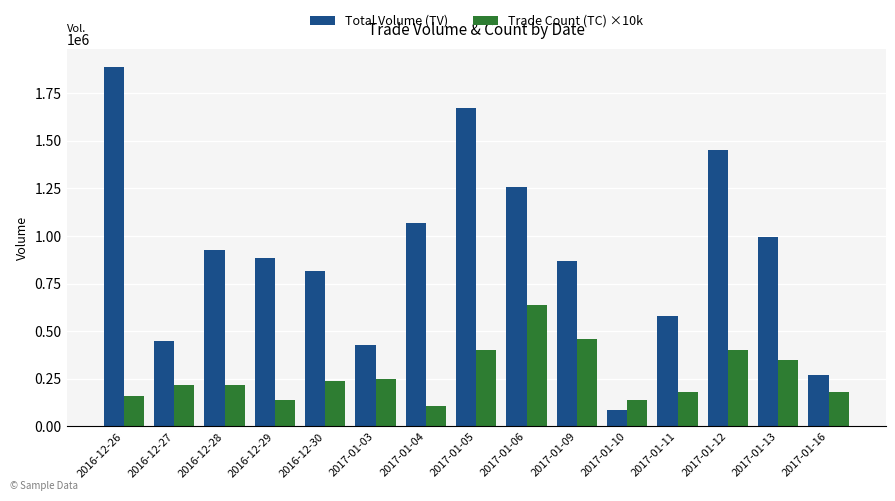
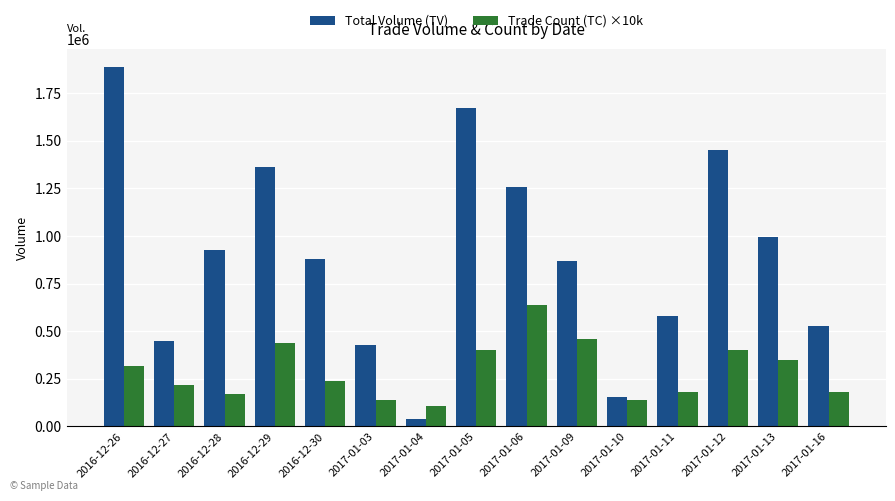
Trade Count (TC) ×10k, 2016-12-26: 160000 -> 320000
Trade Count (TC) ×10k, 2016-12-28: 220000 -> 170000
Total Volume (TV), 2016-12-29: 880000 -> 1360000
Trade Count (TC) ×10k, 2016-12-29: 140000 -> 440000
Total Volume (TV), 2016-12-30: 820000 -> 880000
Trade Count (TC) ×10k, 2017-01-03: 250000 -> 140000
Total Volume (TV), 2017-01-04: 1070000 -> 40000
Total Volume (TV), 2017-01-10: 90000 -> 160000
Total Volume (TV), 2017-01-16: 270000 -> 530000
